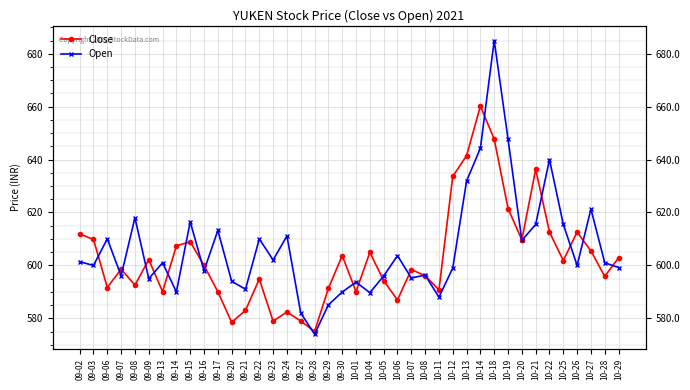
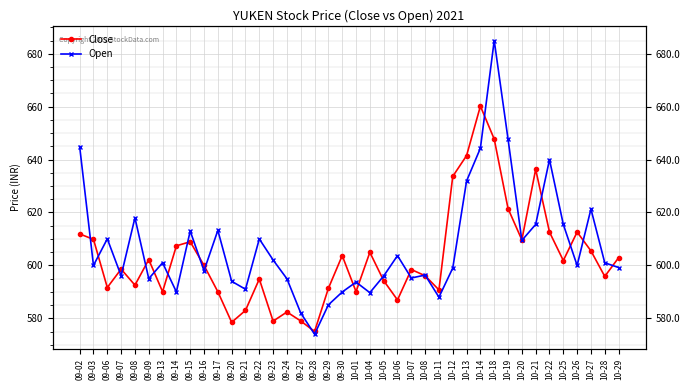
Open, 09-02: 601 -> 645
Open, 09-15: 617 -> 613
Open, 09-24: 611 -> 595
